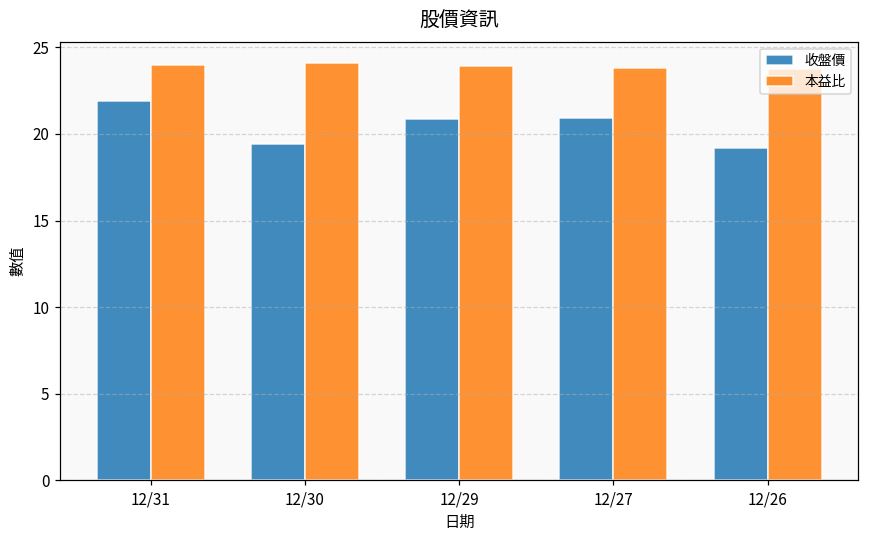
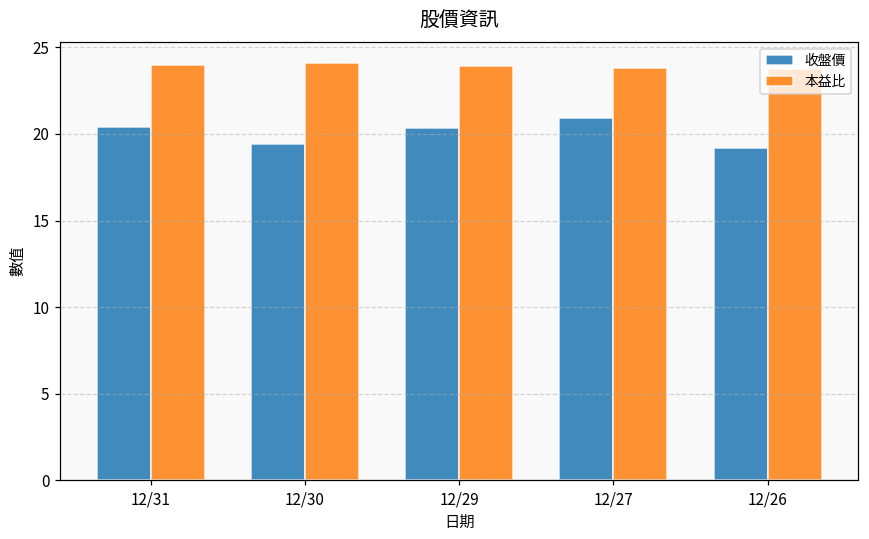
收盤價, 12/31: 21.9 -> 20.4
收盤價, 12/29: 20.9 -> 20.4
